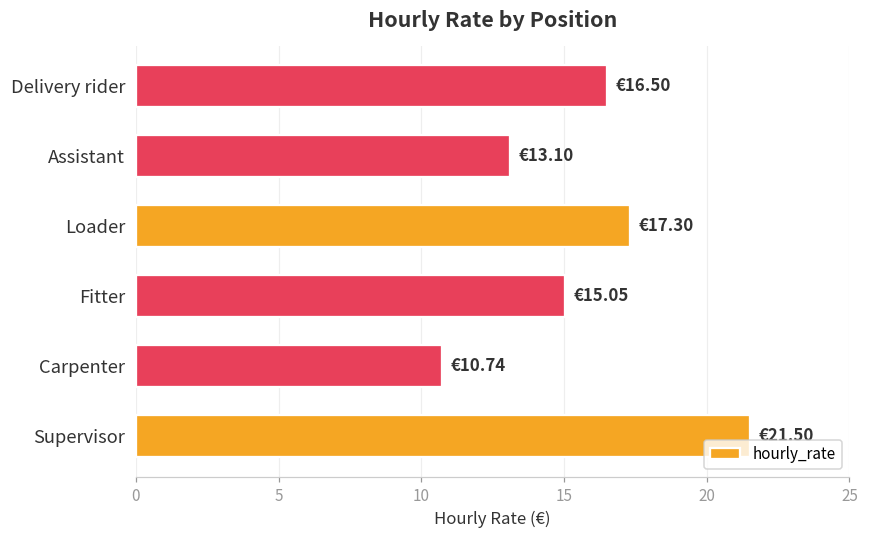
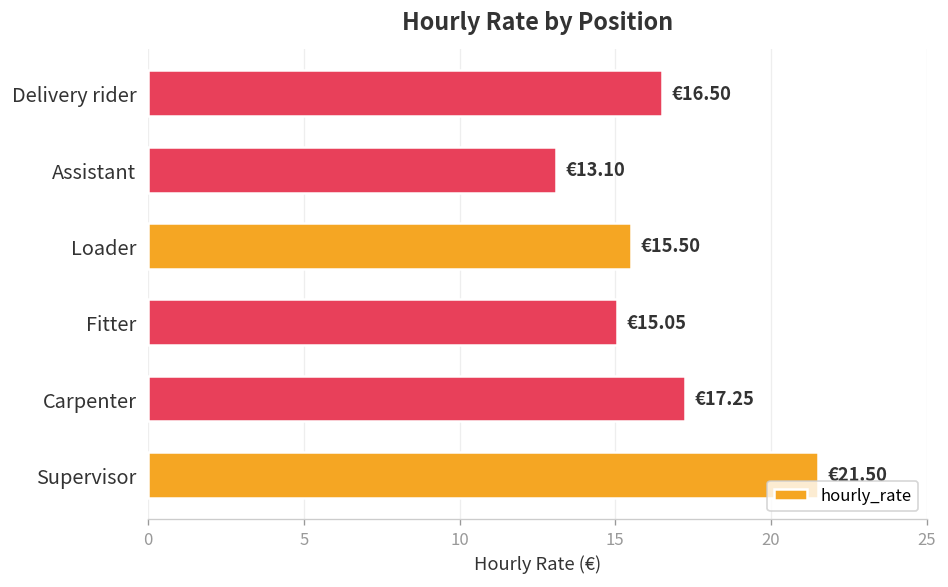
Loader: €17.30 -> €15.50
Carpenter: €10.74 -> €17.25
